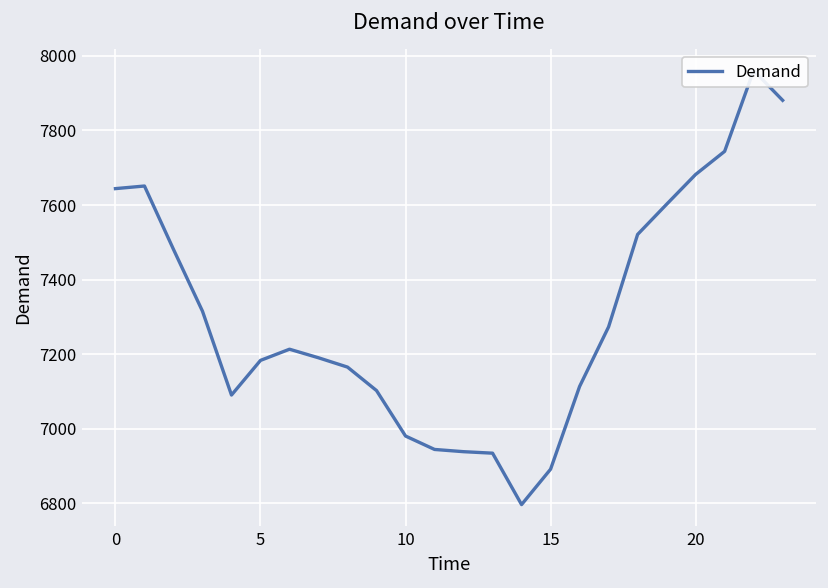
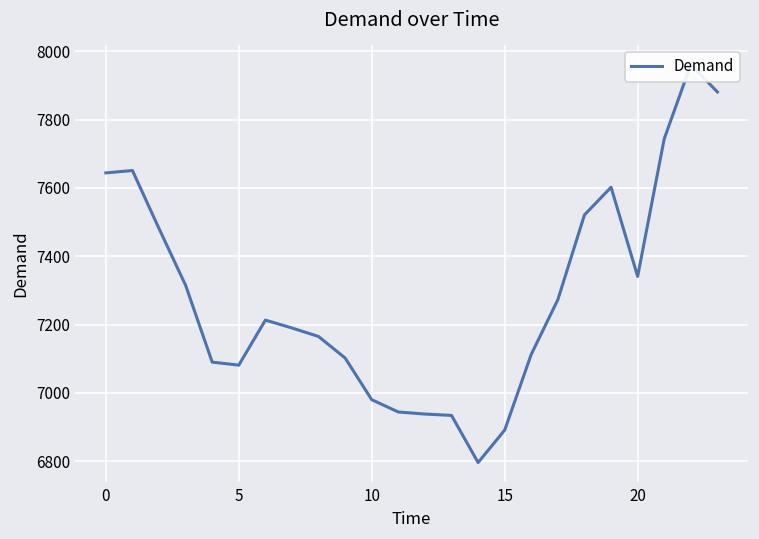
5: 7180 -> 7080
20: 7680 -> 7340
